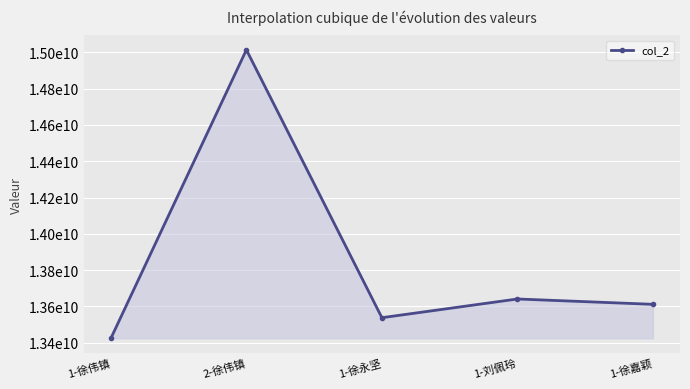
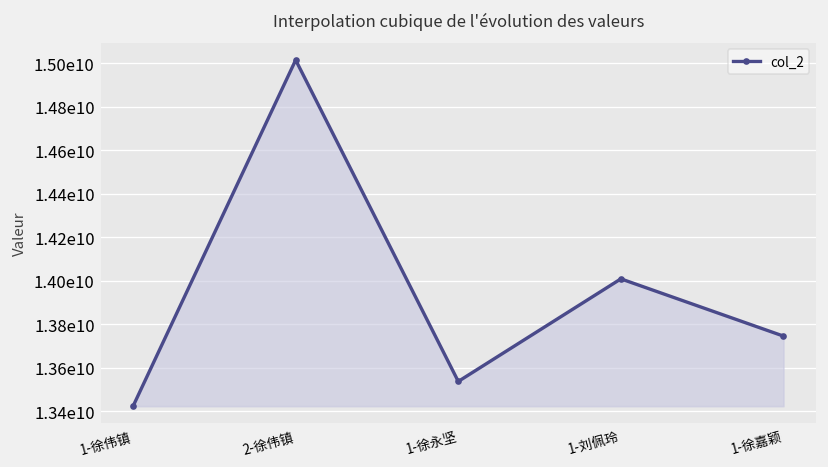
1-刘佩玲: 13640000000 -> 14010000000
1-徐嘉颖: 13610000000 -> 13750000000
